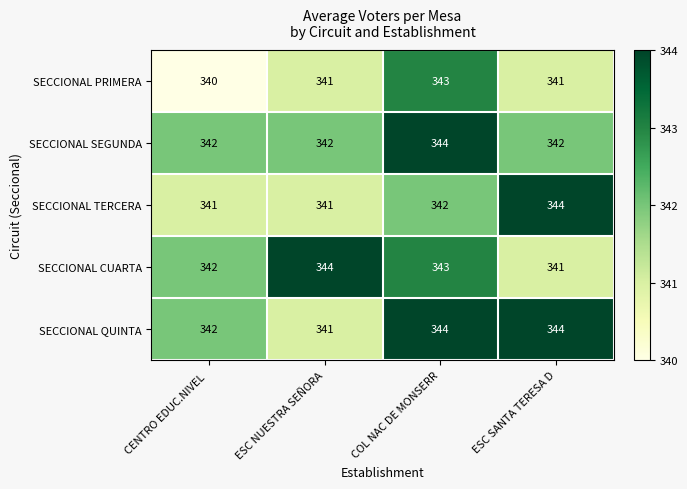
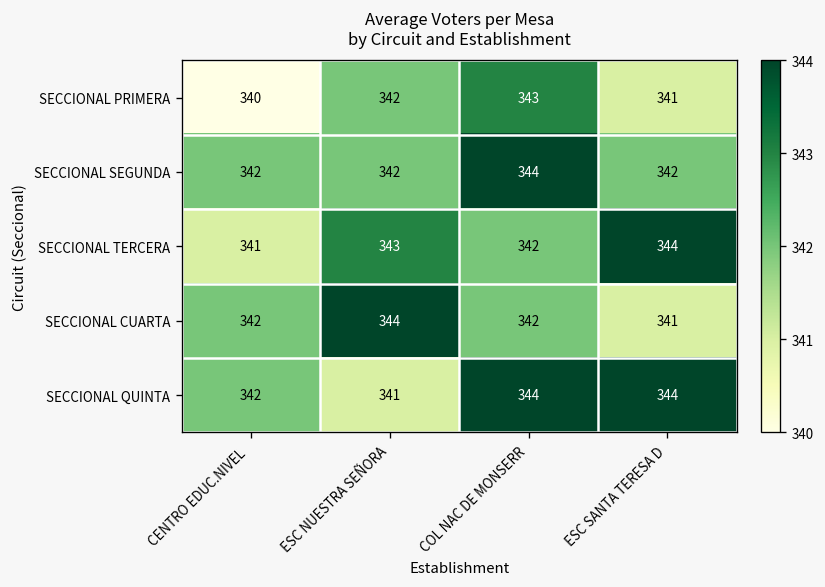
SECCIONAL PRIMERA, ESC NUESTRA SEÑORA: 341 -> 342
SECCIONAL TERCERA, ESC NUESTRA SEÑORA: 341 -> 343
SECCIONAL CUARTA, COL NAC DE MONSERR: 343 -> 342
